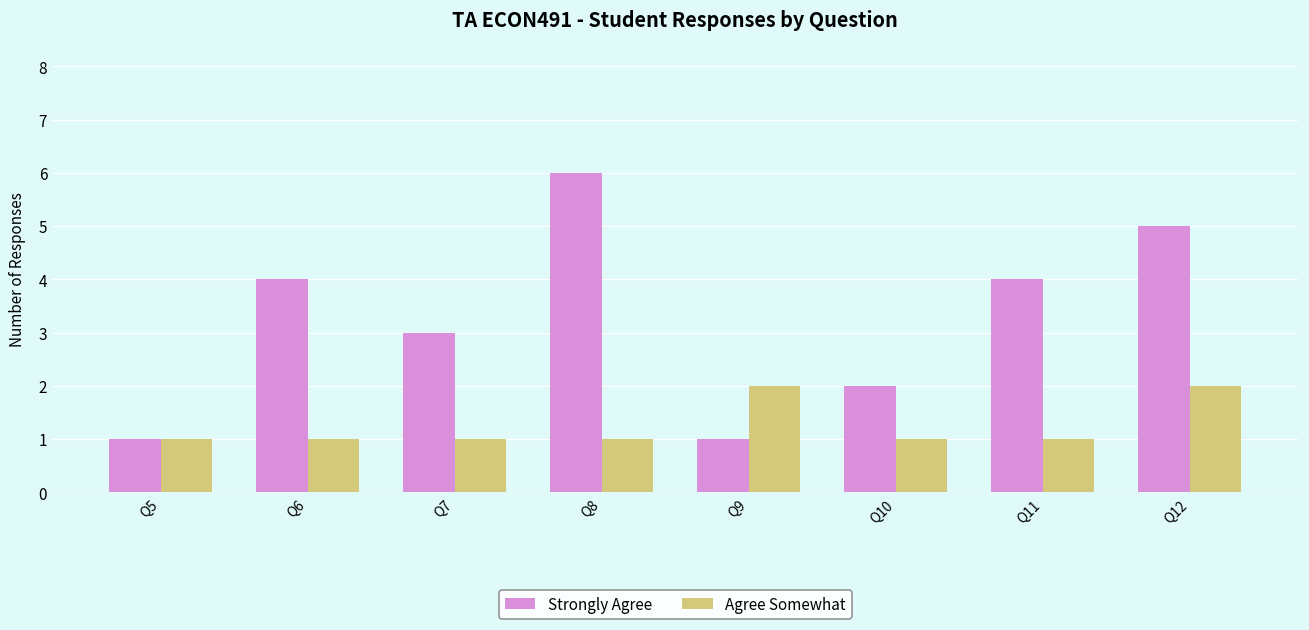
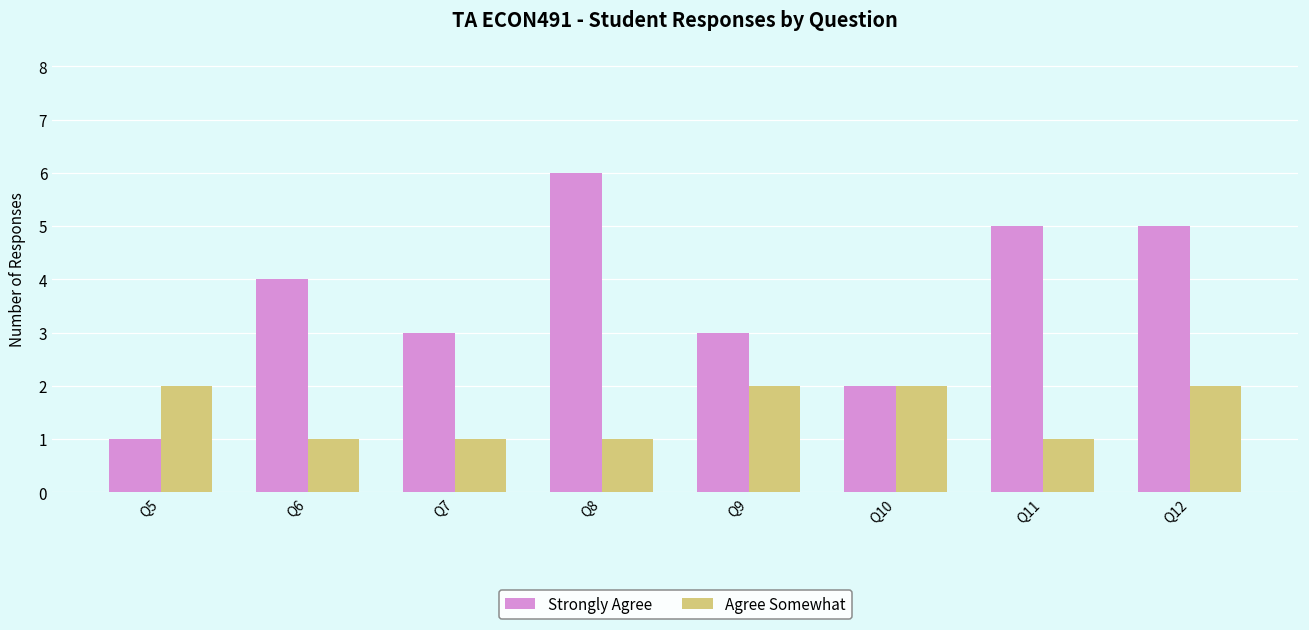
Agree Somewhat, Q5: 1 -> 2
Strongly Agree, Q9: 1 -> 3
Agree Somewhat, Q10: 1 -> 2
Strongly Agree, Q11: 4 -> 5
